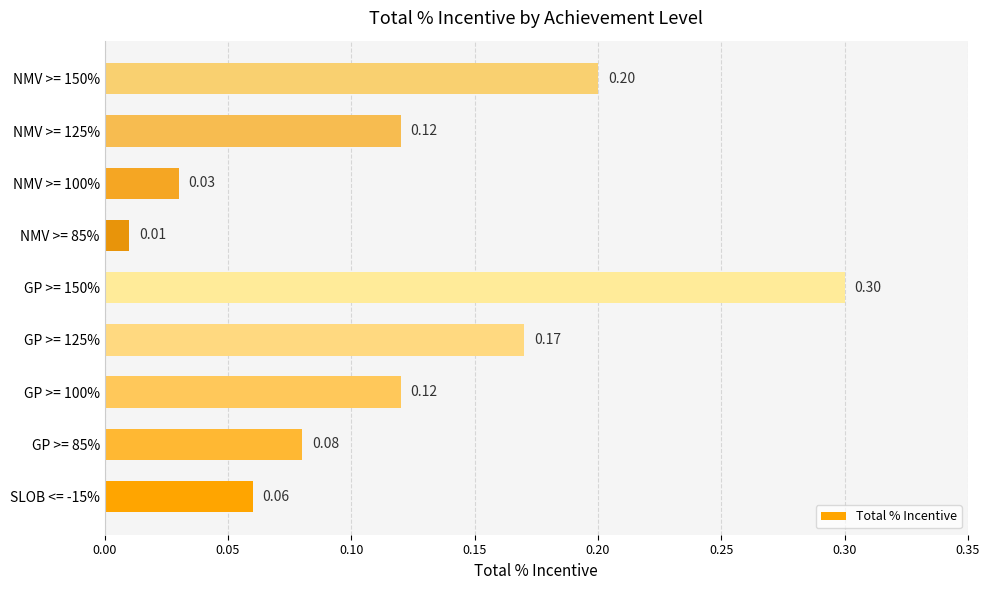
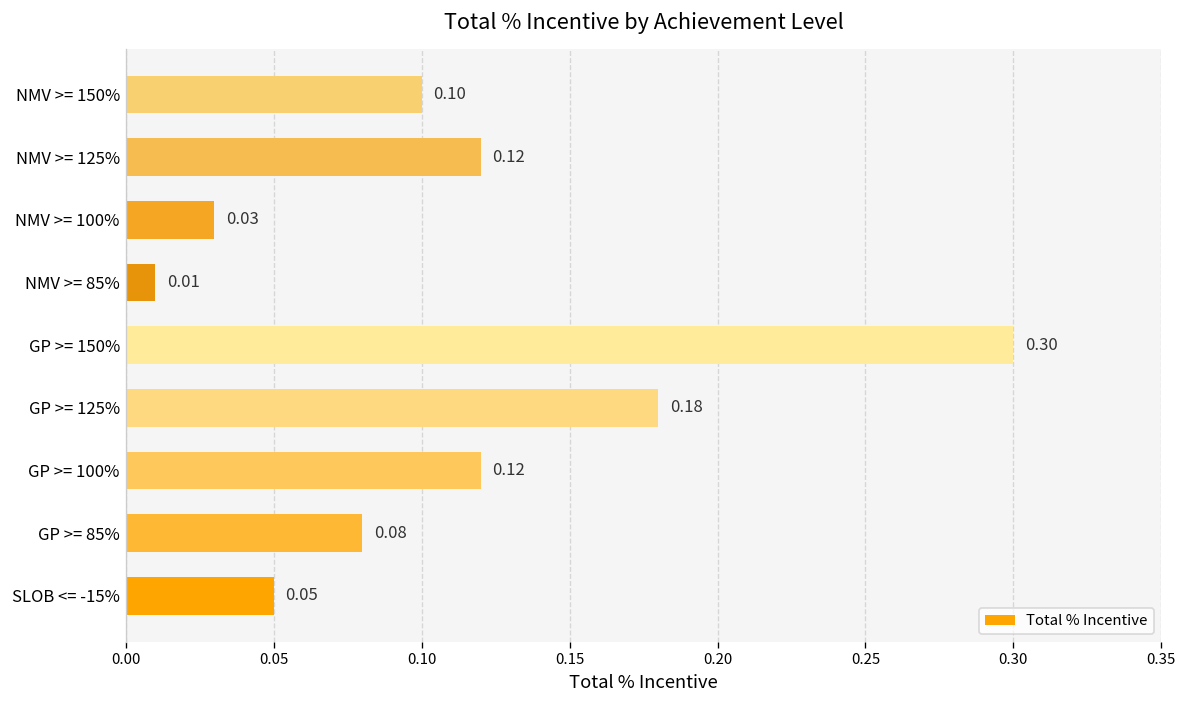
NMV >= 150%: 0.20 -> 0.10
GP >= 125%: 0.17 -> 0.18
SLOB <= -15%: 0.06 -> 0.05
